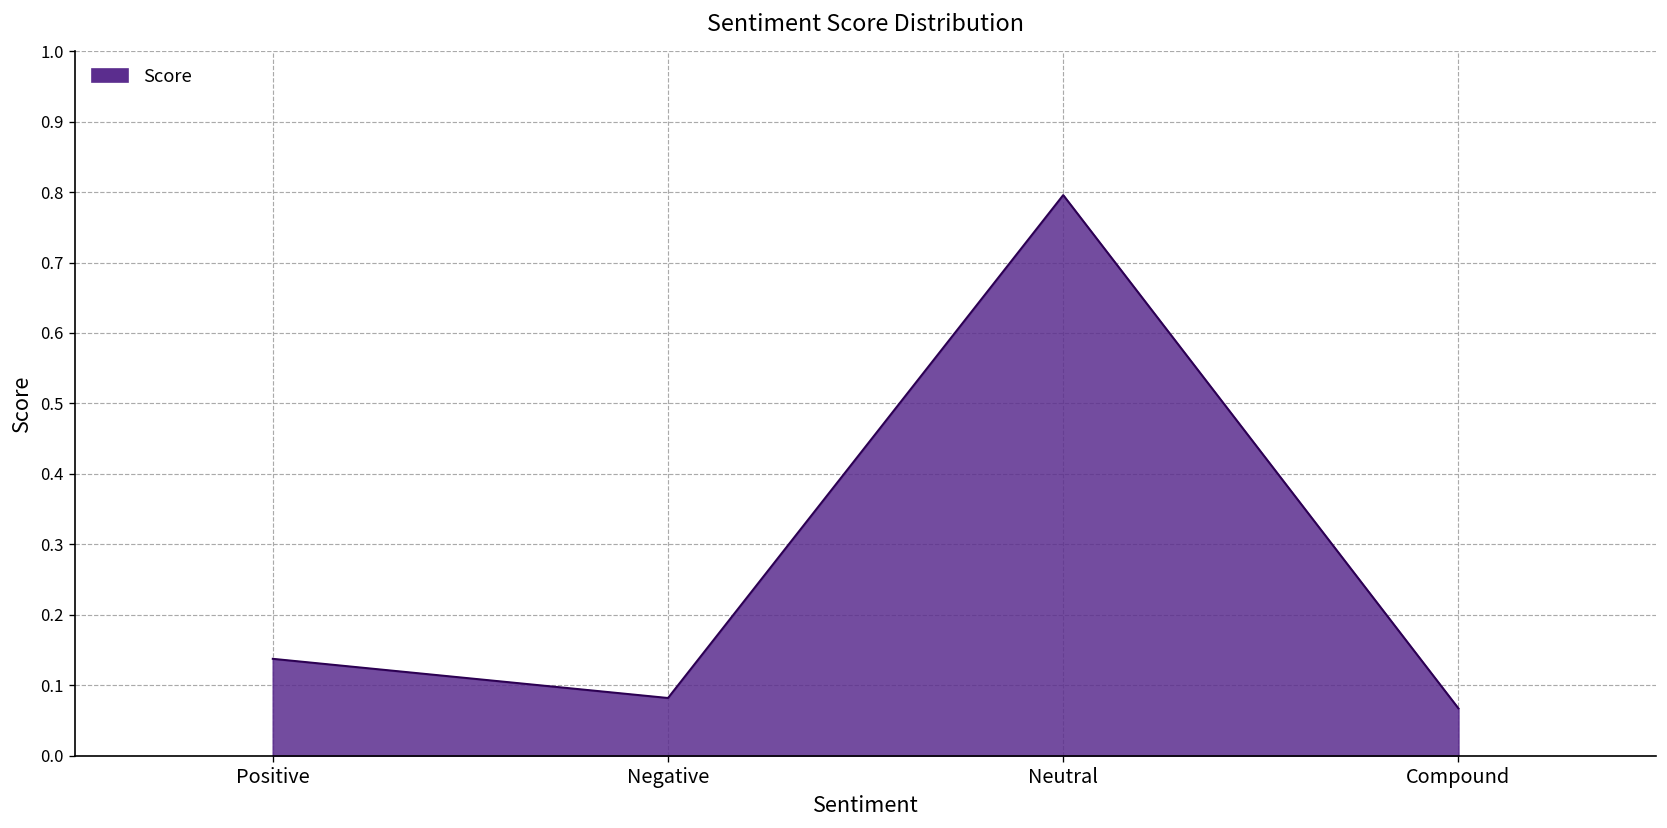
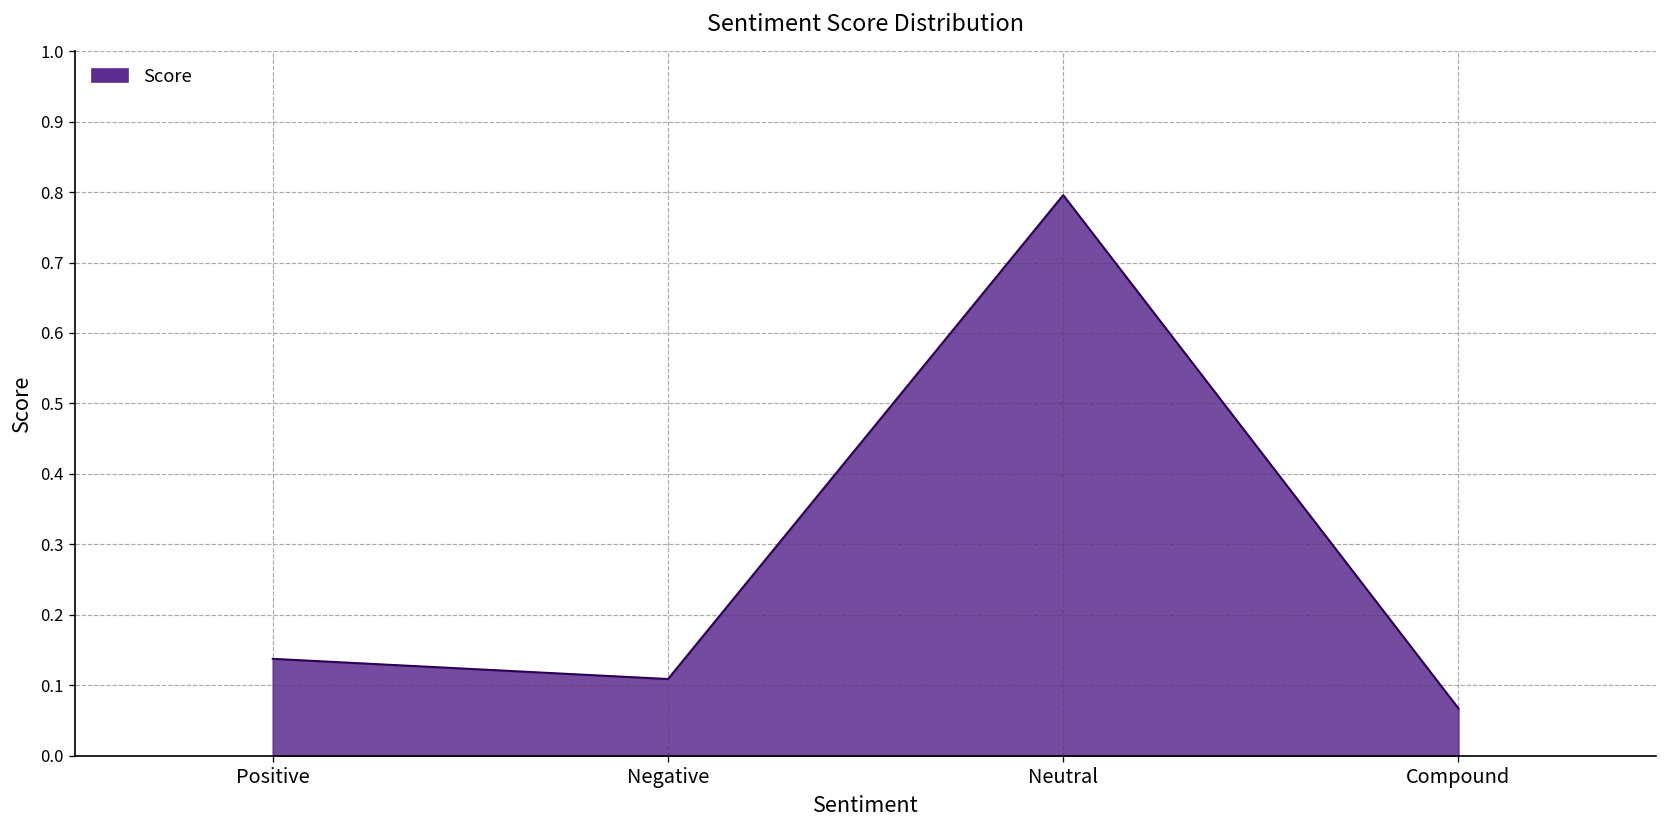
Negative: 0.08 -> 0.11
